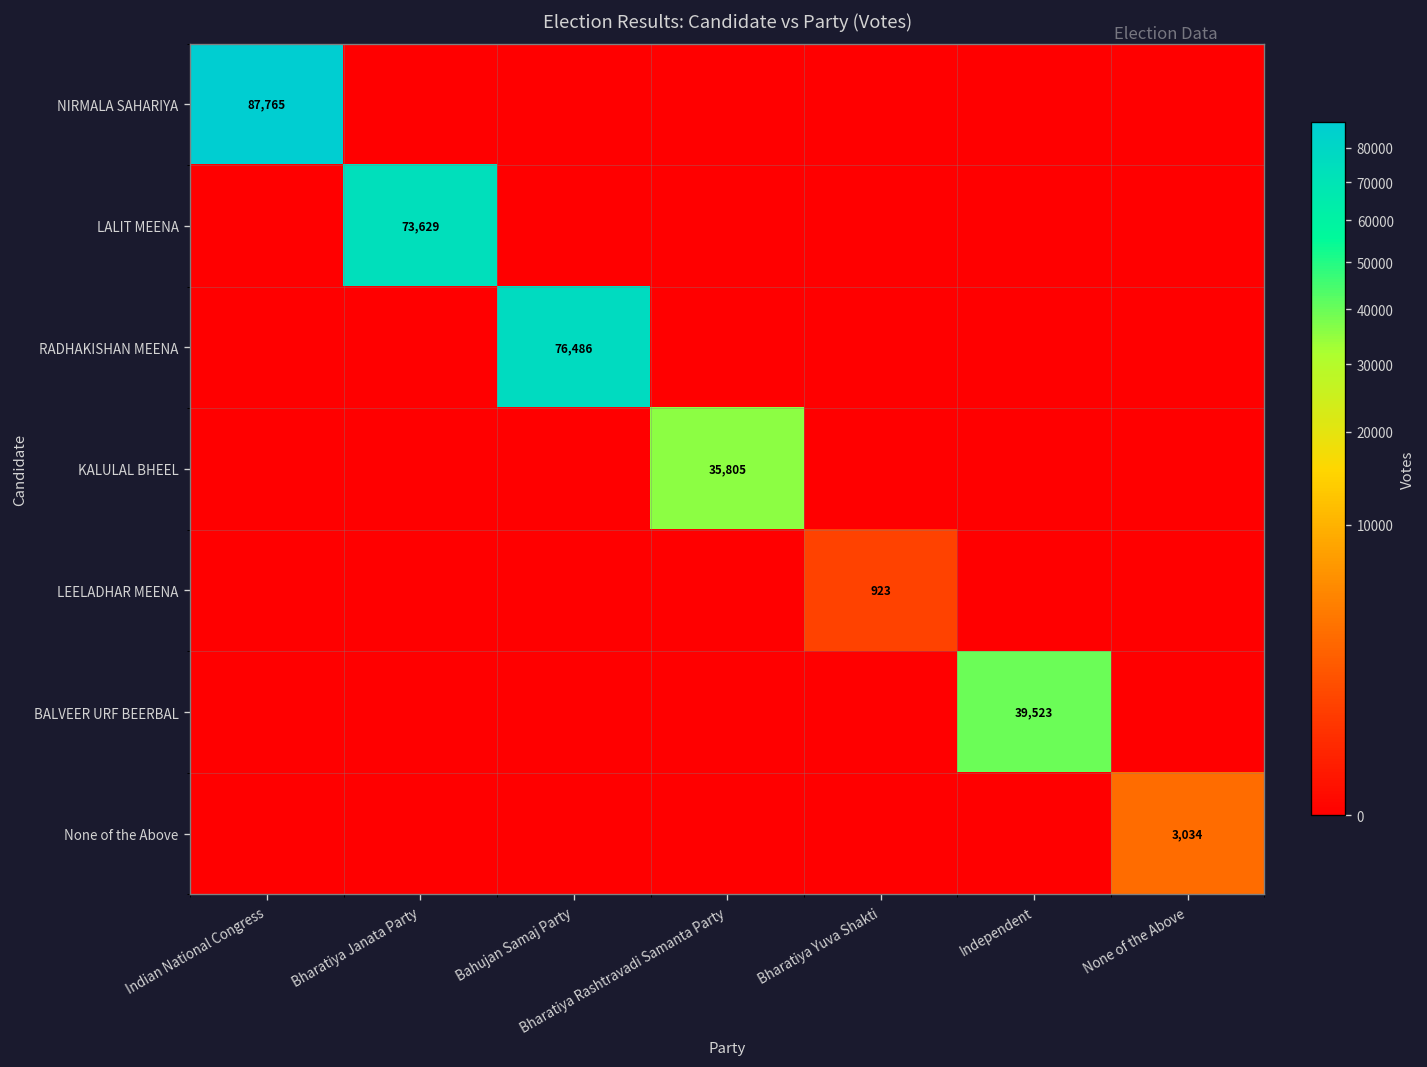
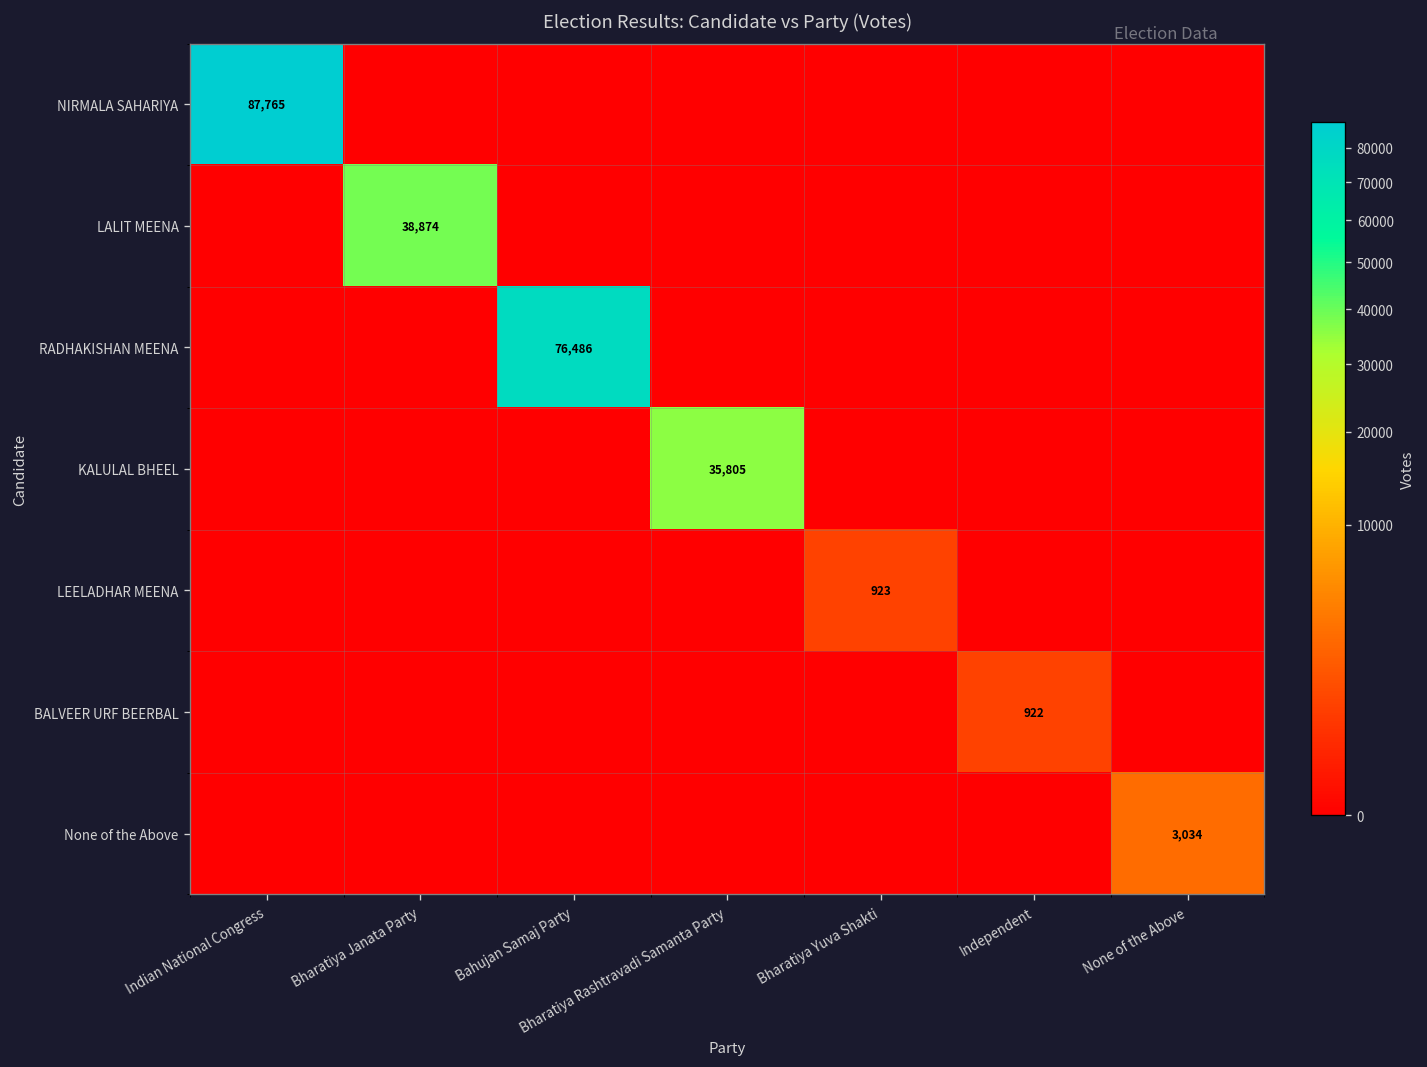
LALIT MEENA, Bharatiya Janata Party: 73,629 -> 38,874
BALVEER URF BEERBAL, Independent: 39,523 -> 922
